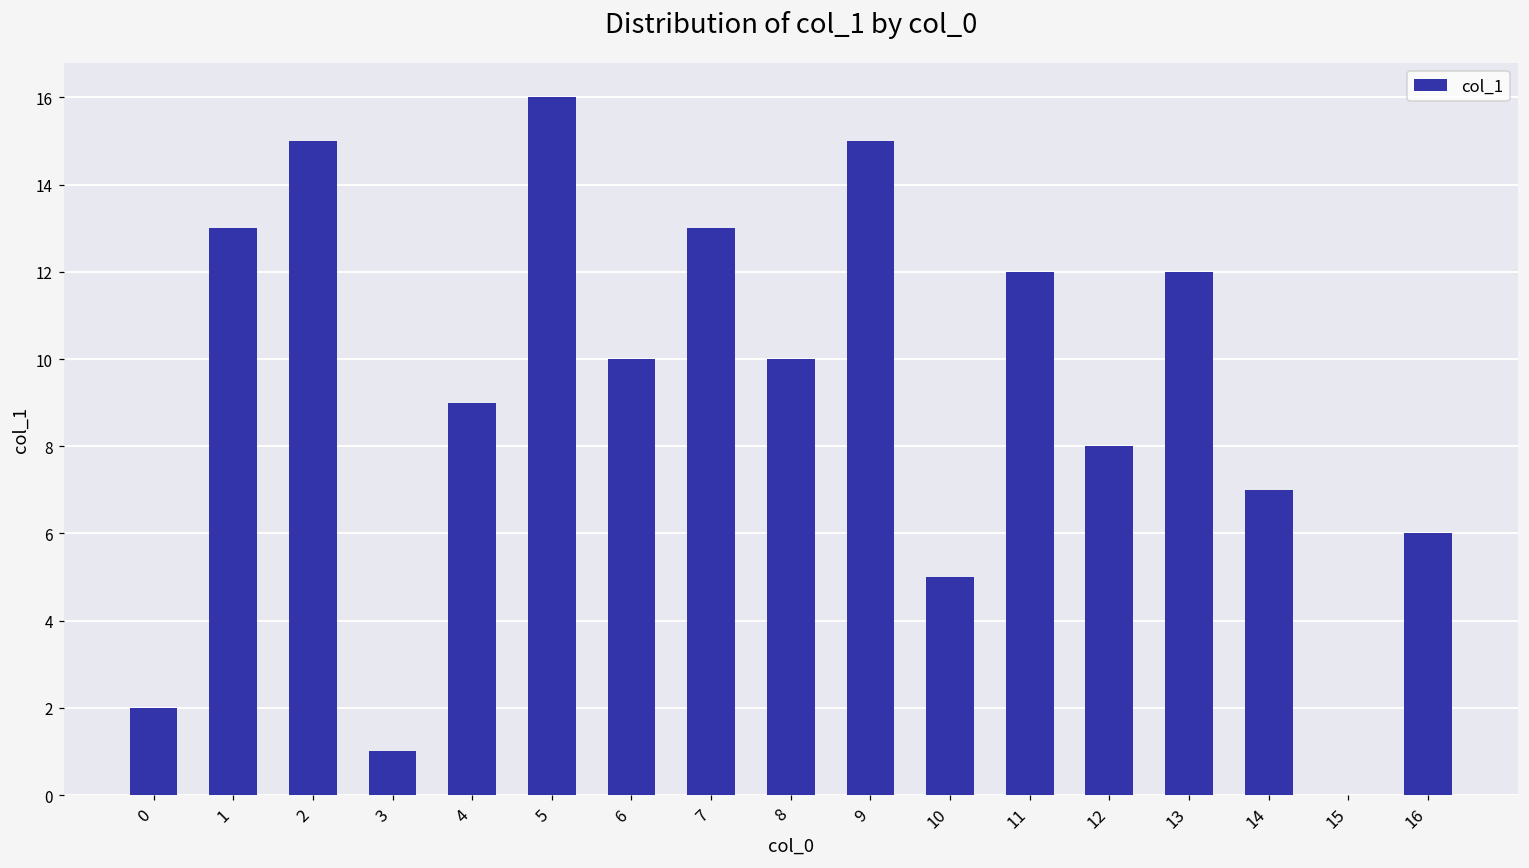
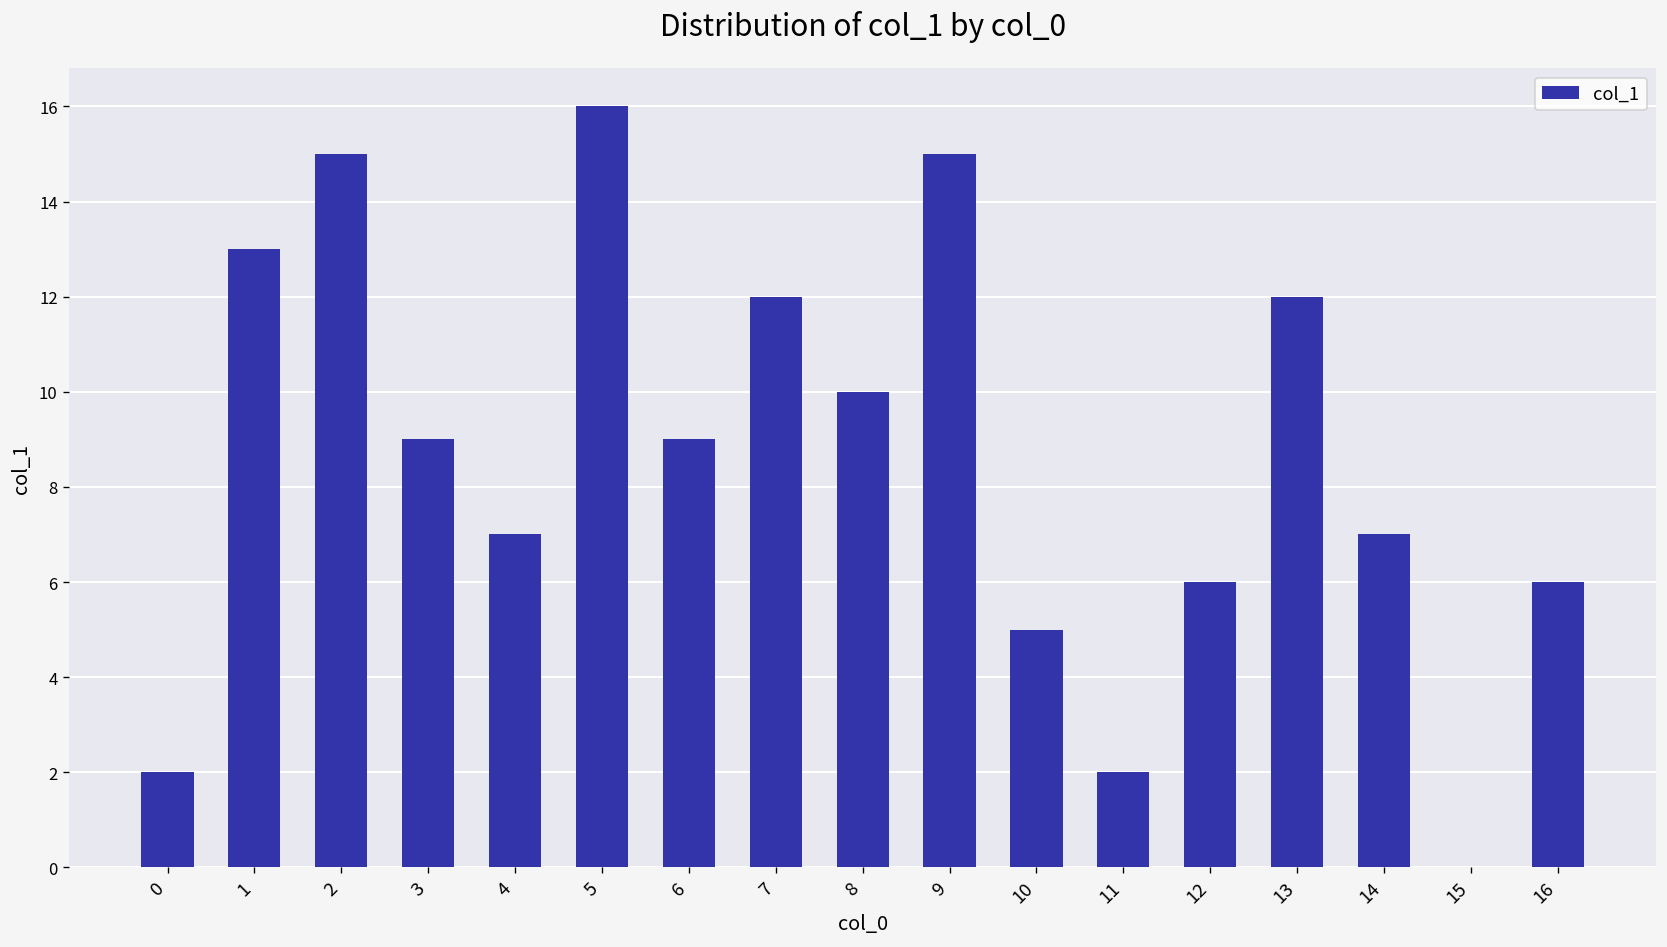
3: 1 -> 9
4: 9 -> 7
6: 10 -> 9
7: 13 -> 12
11: 12 -> 2
12: 8 -> 6
